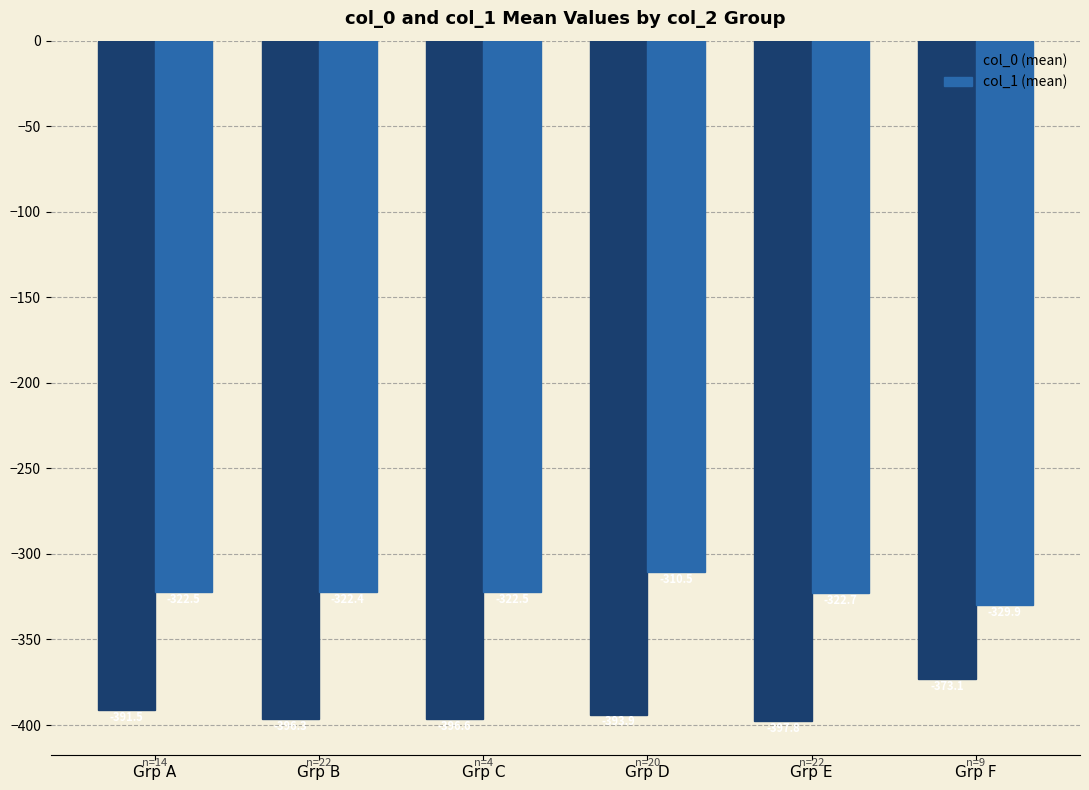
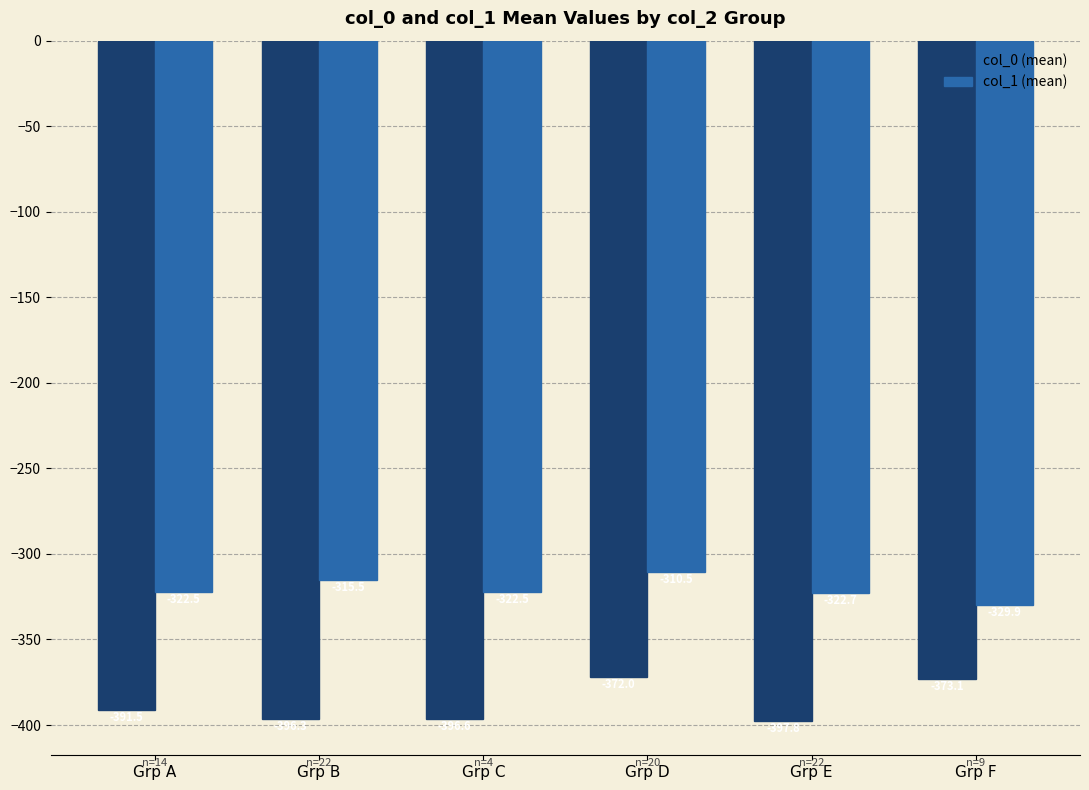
col_1 (mean), Grp B: -322 -> -316
col_0 (mean), Grp D: -394 -> -372
